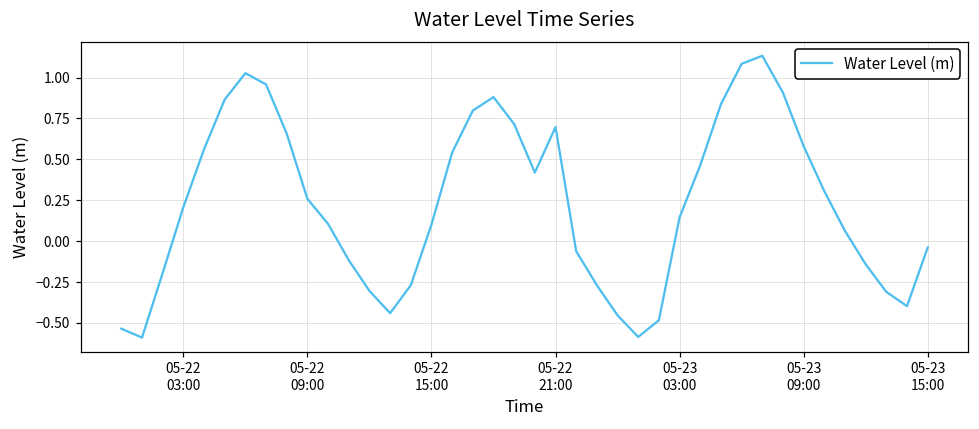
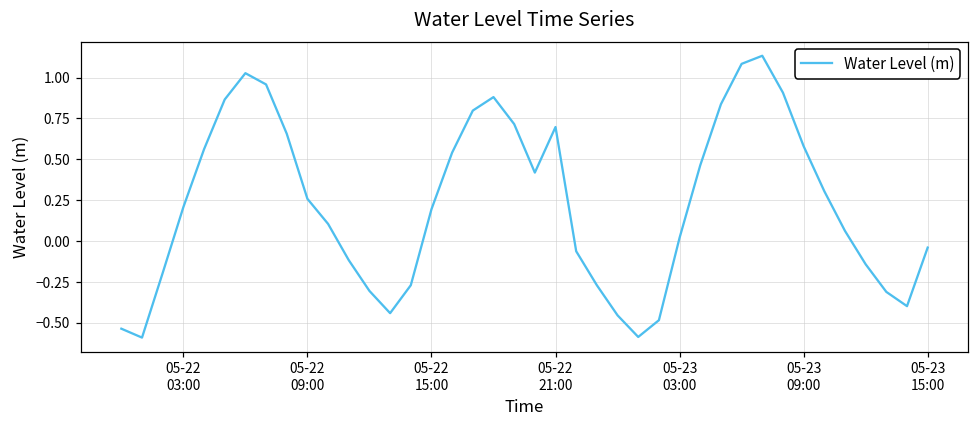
05-22 15:00: 0.10 -> 0.20
05-23 03:00: 0.15 -> 0.02
